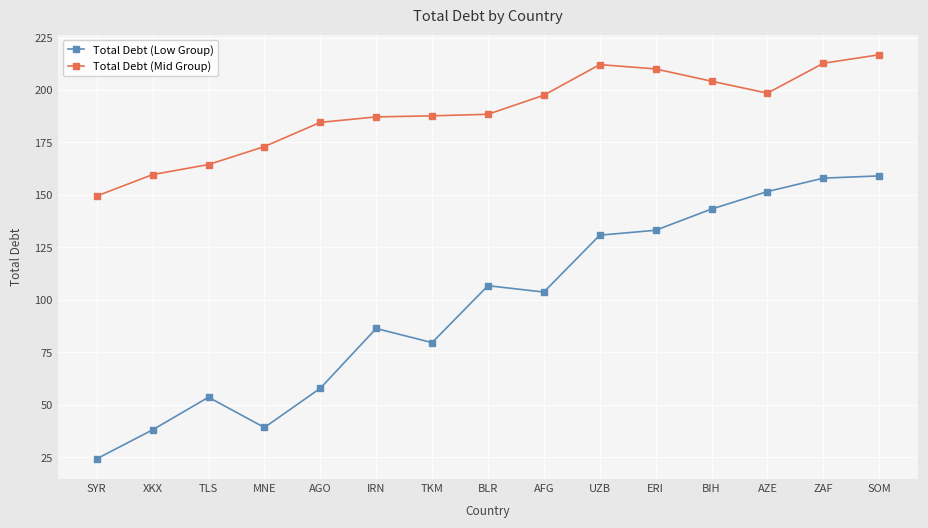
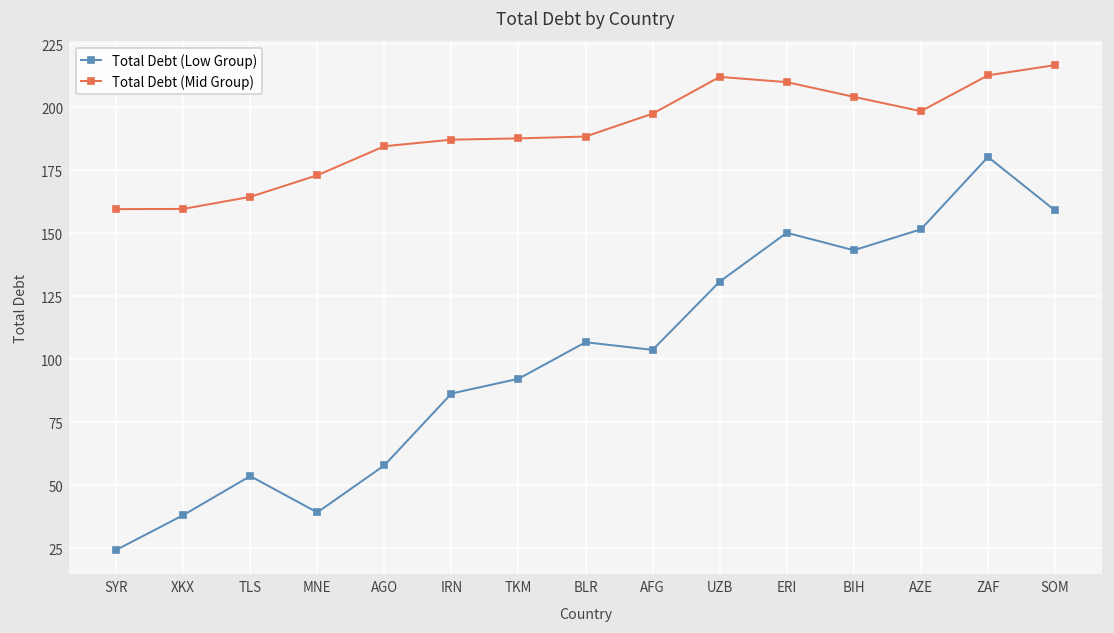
Total Debt (Mid Group), SYR: 149 -> 160
Total Debt (Low Group), TKM: 80 -> 92
Total Debt (Low Group), ERI: 133 -> 150
Total Debt (Low Group), ZAF: 158 -> 180
